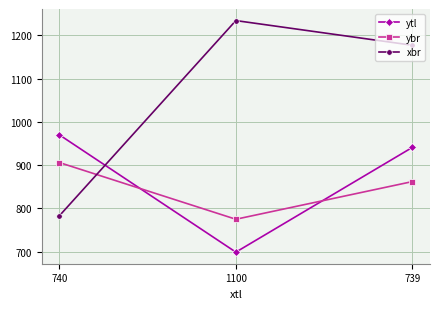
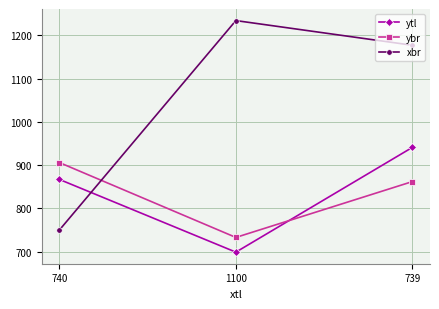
ytl, 740: 970 -> 870
xbr, 740: 780 -> 750
ybr, 1100: 780 -> 730
